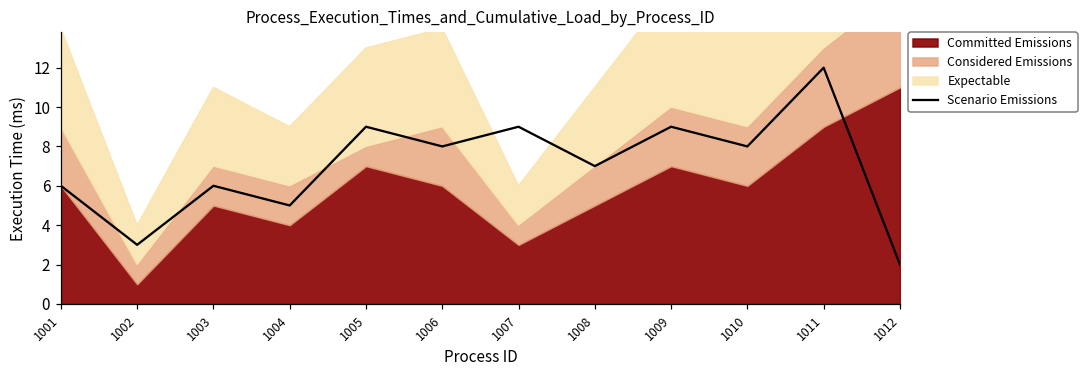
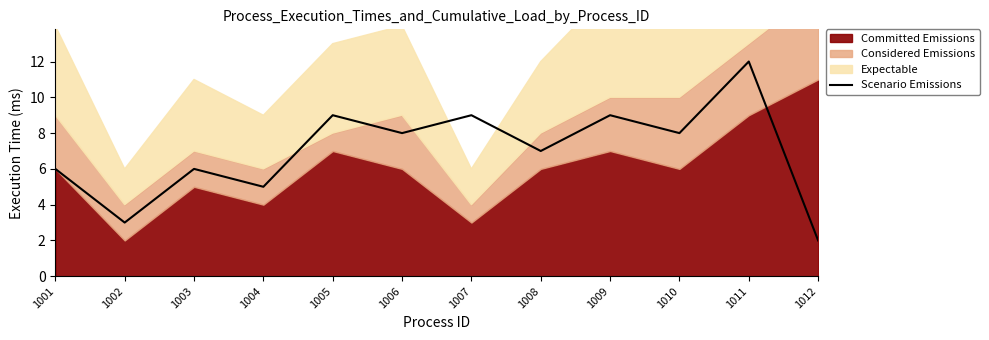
Committed Emissions, 1002: 1 -> 2
Considered Emissions, 1002: 1 -> 2
Committed Emissions, 1008: 5 -> 6
Considered Emissions, 1010: 3 -> 4
